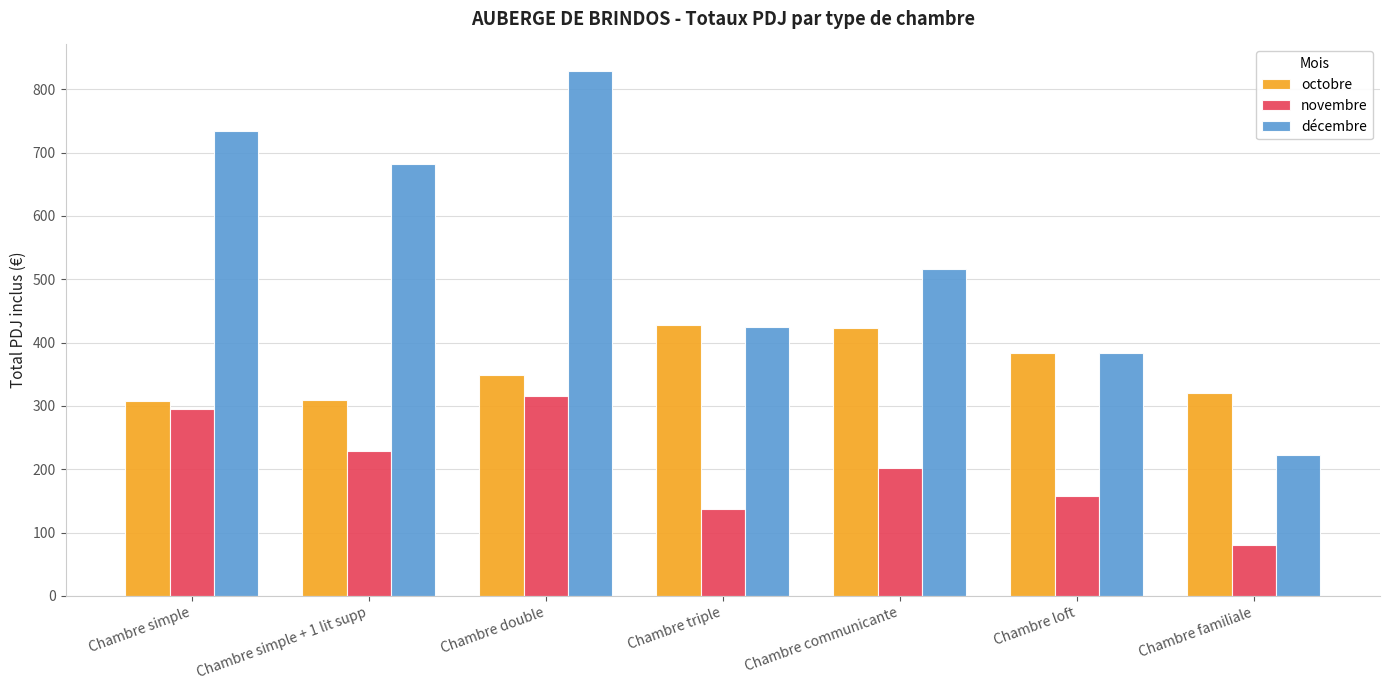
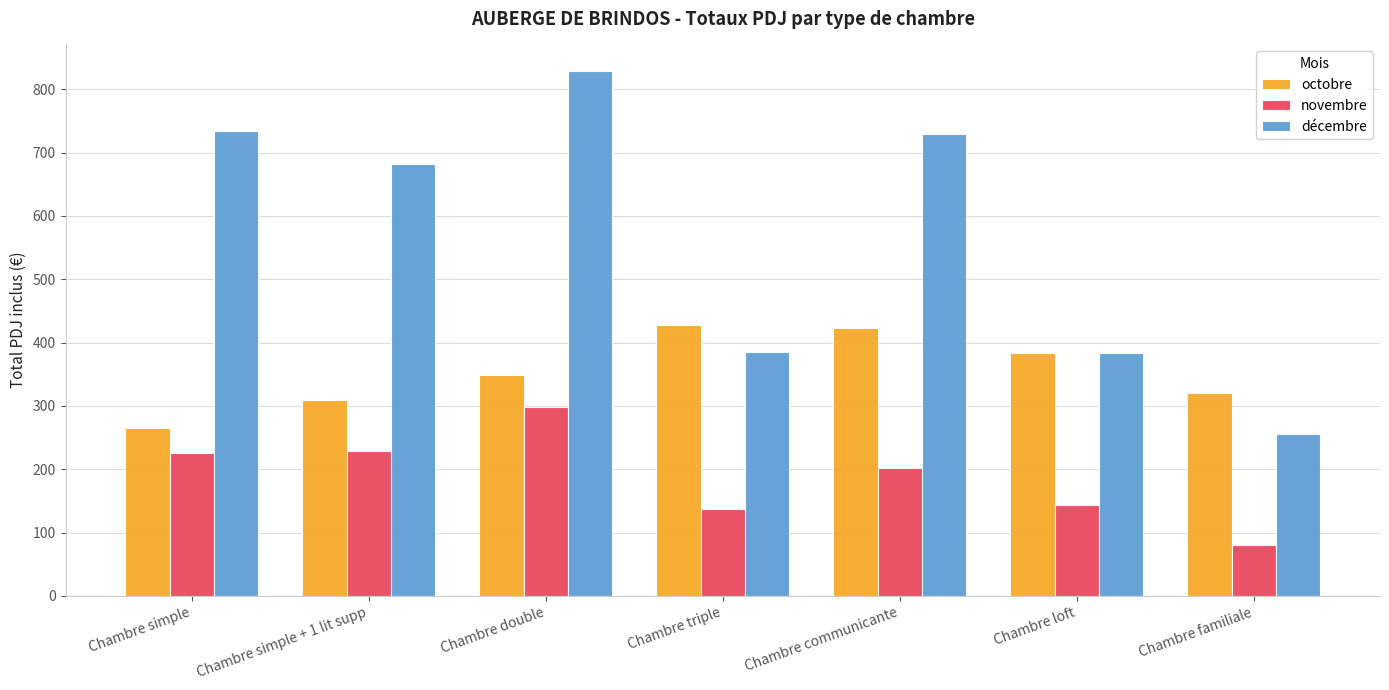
octobre, Chambre simple: 310 -> 270
novembre, Chambre simple: 300 -> 230
novembre, Chambre double: 320 -> 300
décembre, Chambre triple: 420 -> 380
décembre, Chambre communicante: 520 -> 730
novembre, Chambre loft: 160 -> 140
décembre, Chambre familiale: 220 -> 260
